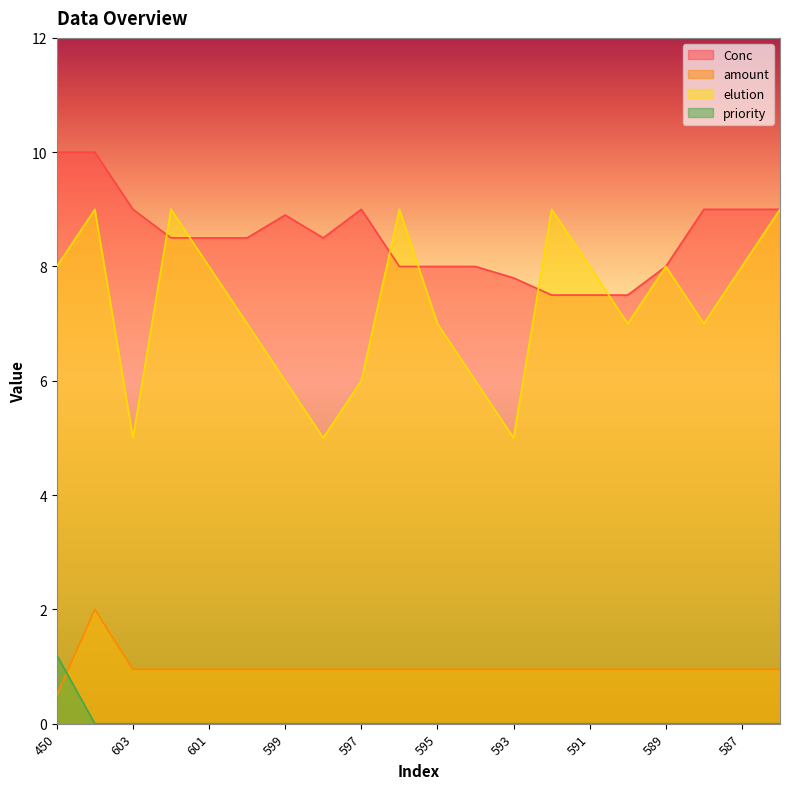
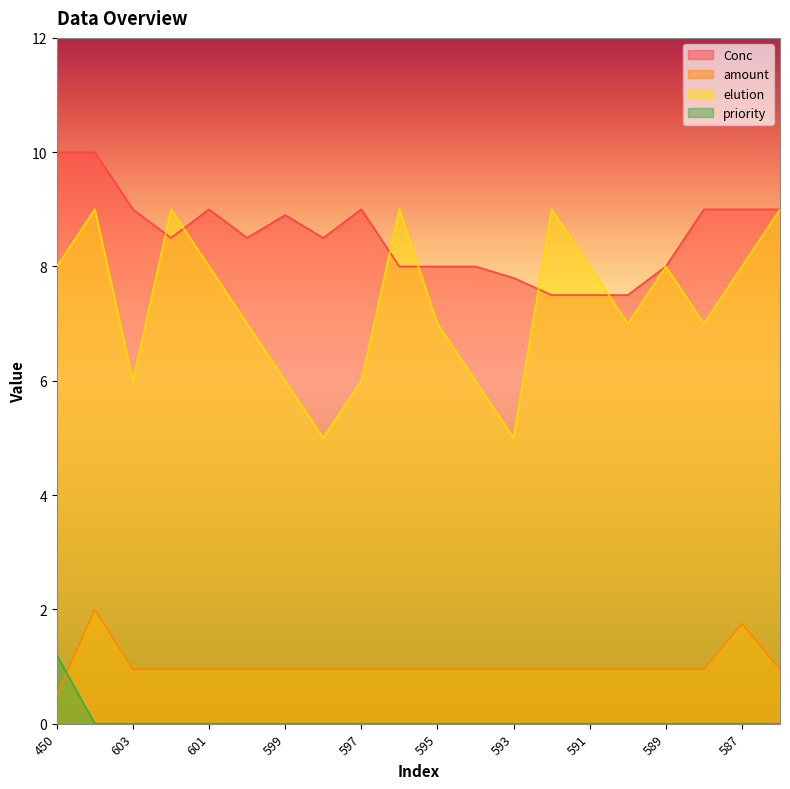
elution, 603: 5 -> 6
Conc, 601: 8.5 -> 9.0
amount, 587: 1.0 -> 1.8
